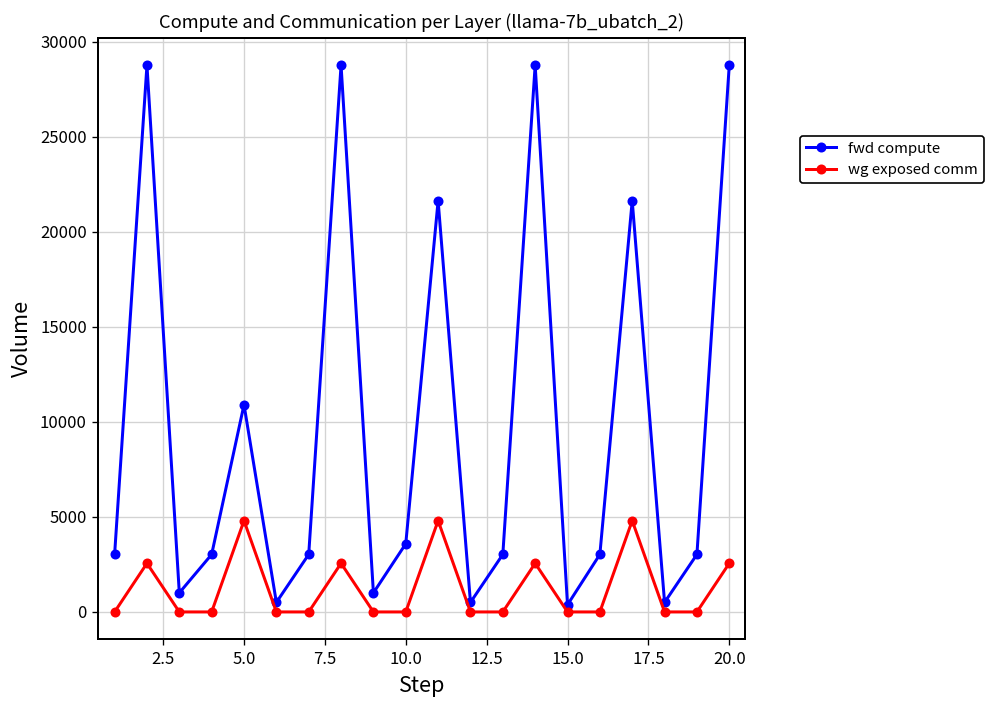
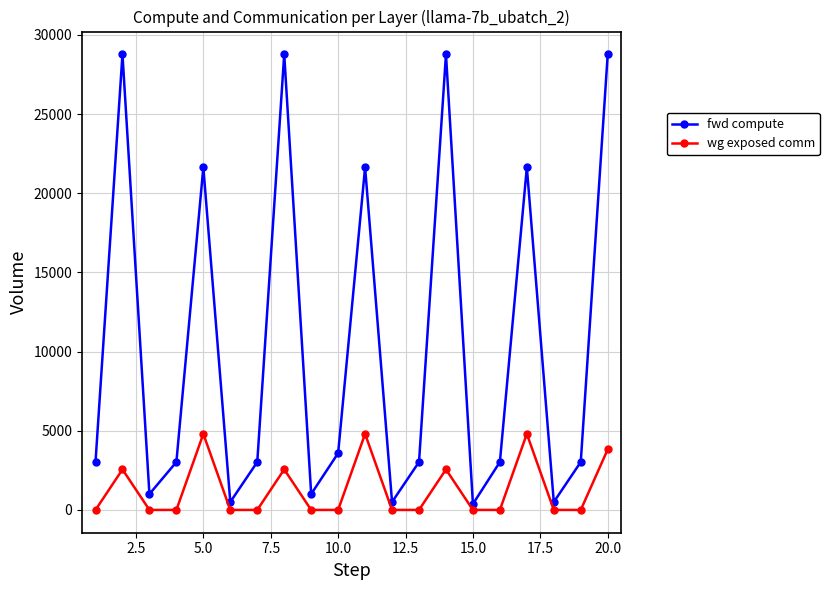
fwd compute, 5.0: 10900 -> 21600
wg exposed comm, 20.0: 2600 -> 3800
